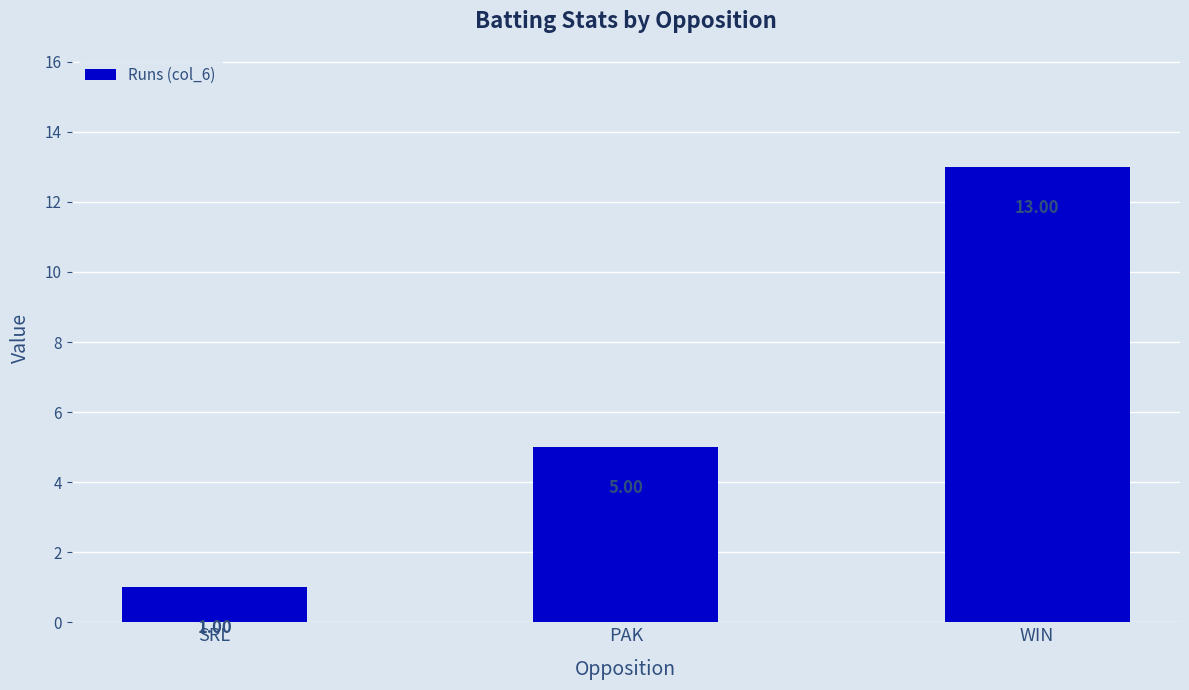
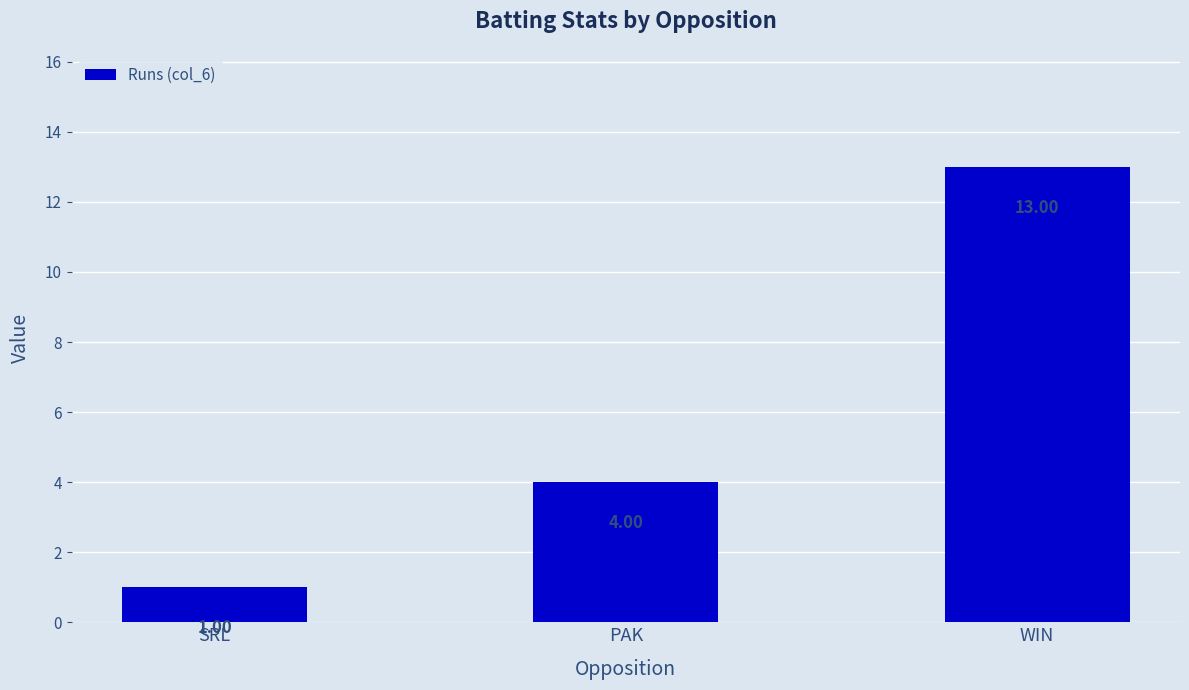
PAK: 5.00 -> 4.00
